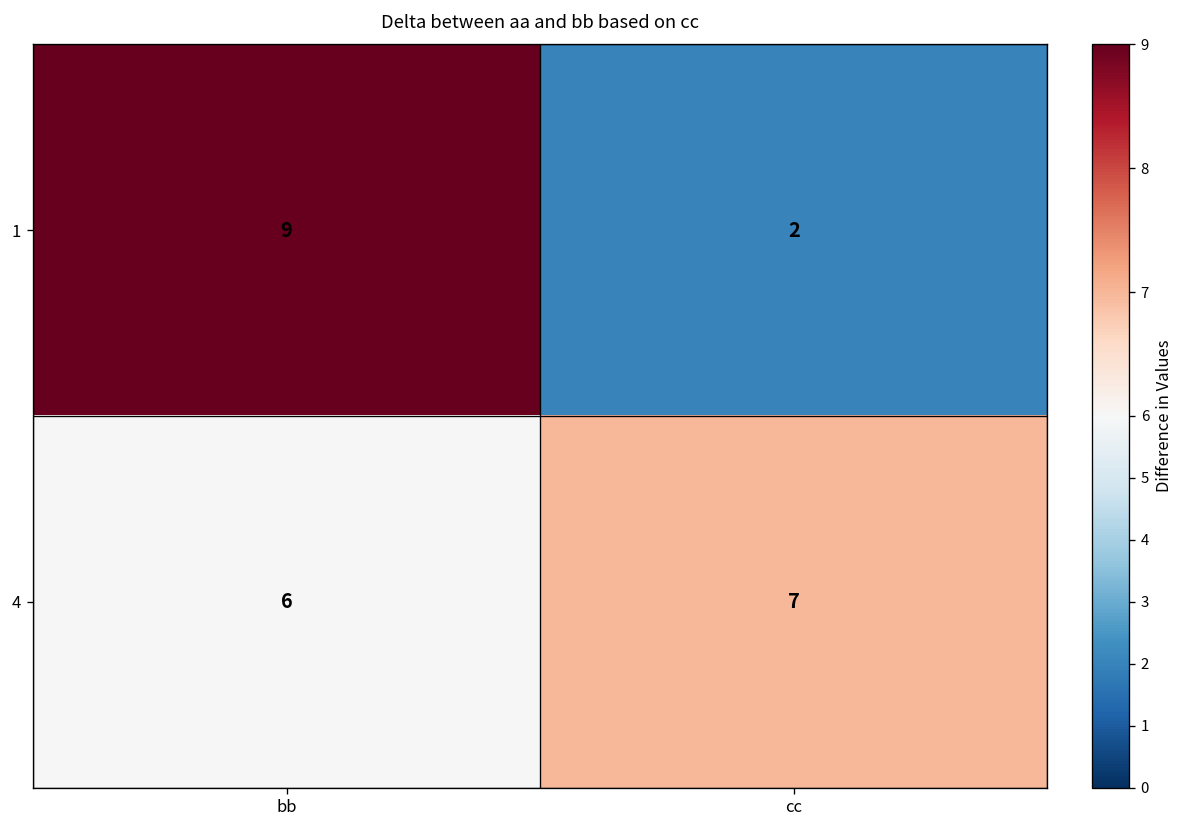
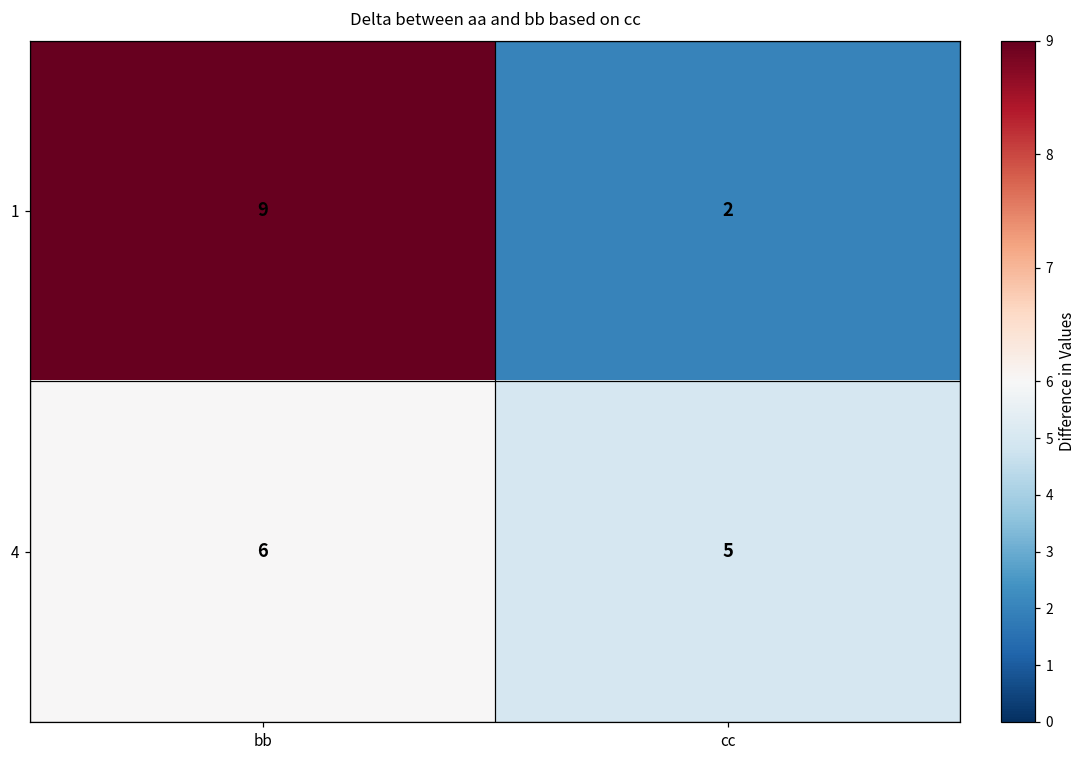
4, cc: 7 -> 5
